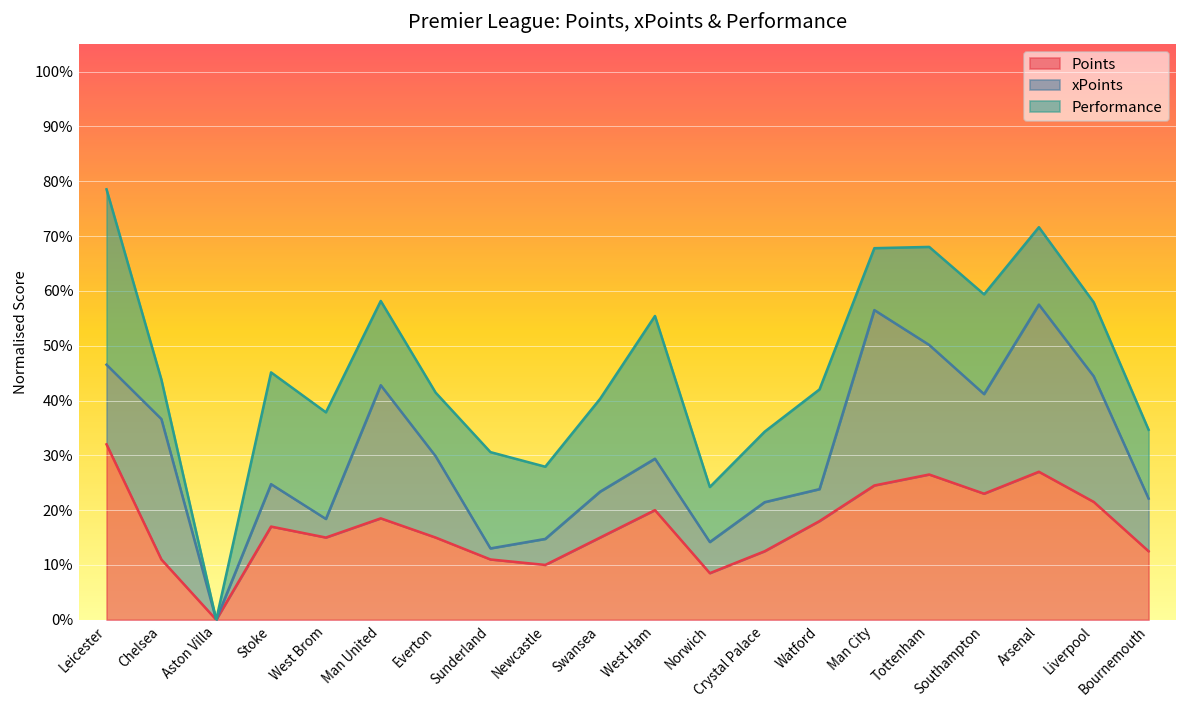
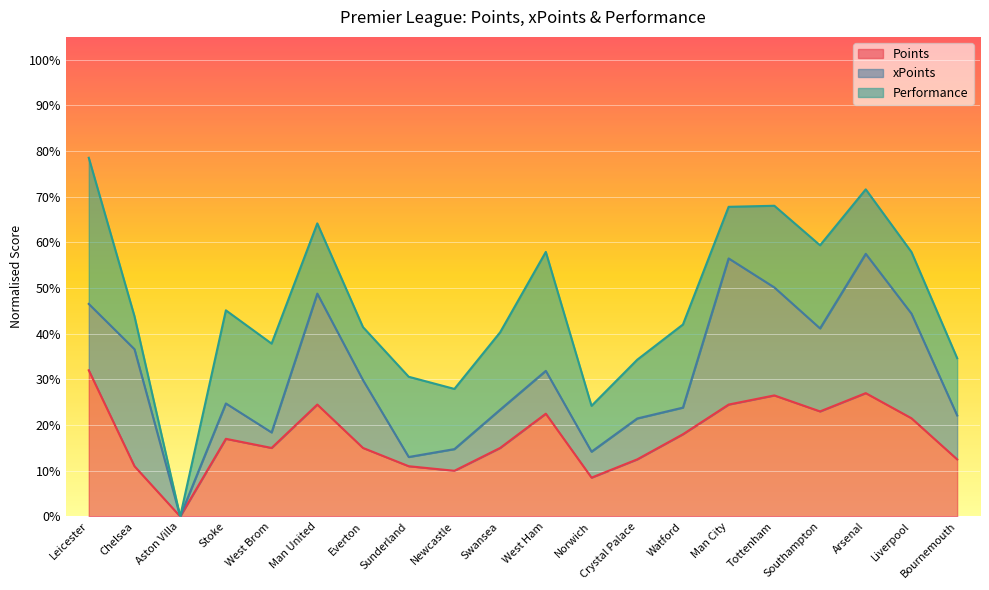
Points, Man United: 19% -> 25%
Points, West Ham: 20% -> 23%
